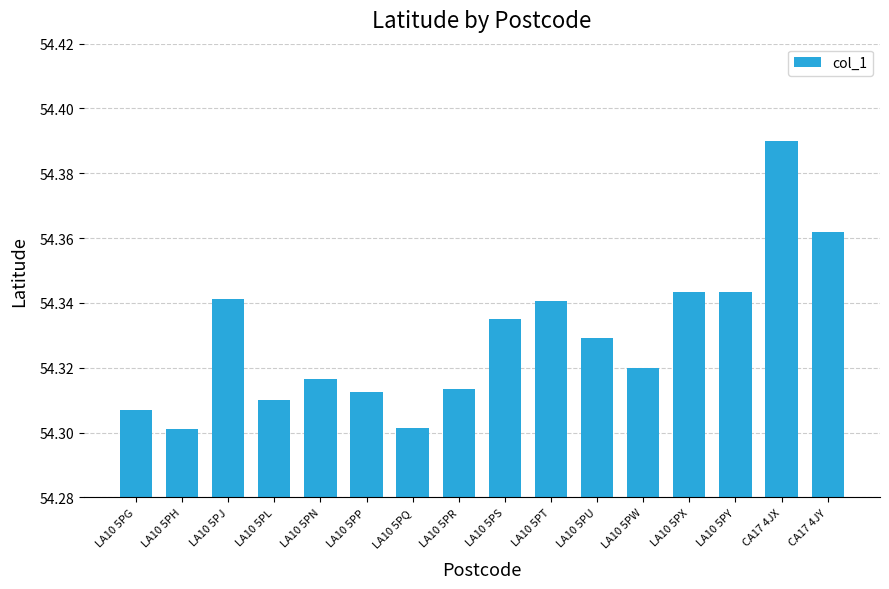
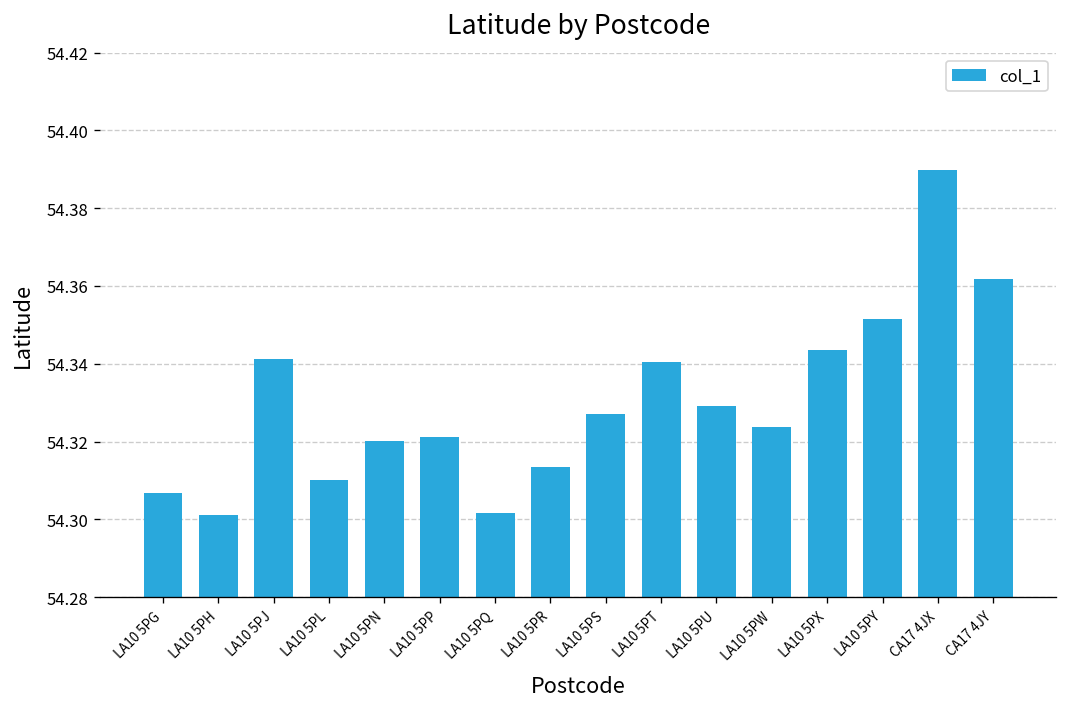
LA10 5PN: 54.317 -> 54.320
LA10 5PP: 54.313 -> 54.321
LA10 5PS: 54.335 -> 54.327
LA10 5PW: 54.320 -> 54.324
LA10 5PY: 54.344 -> 54.351
